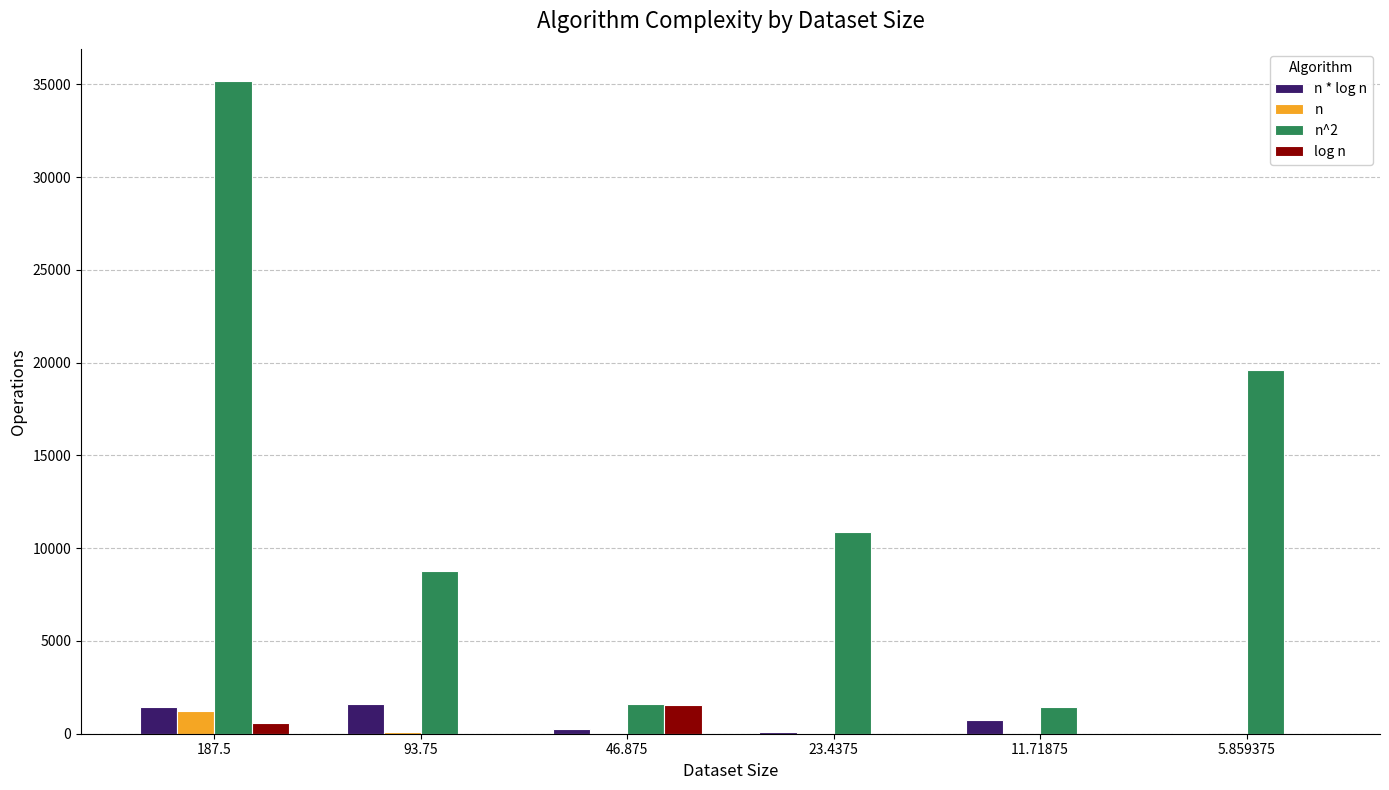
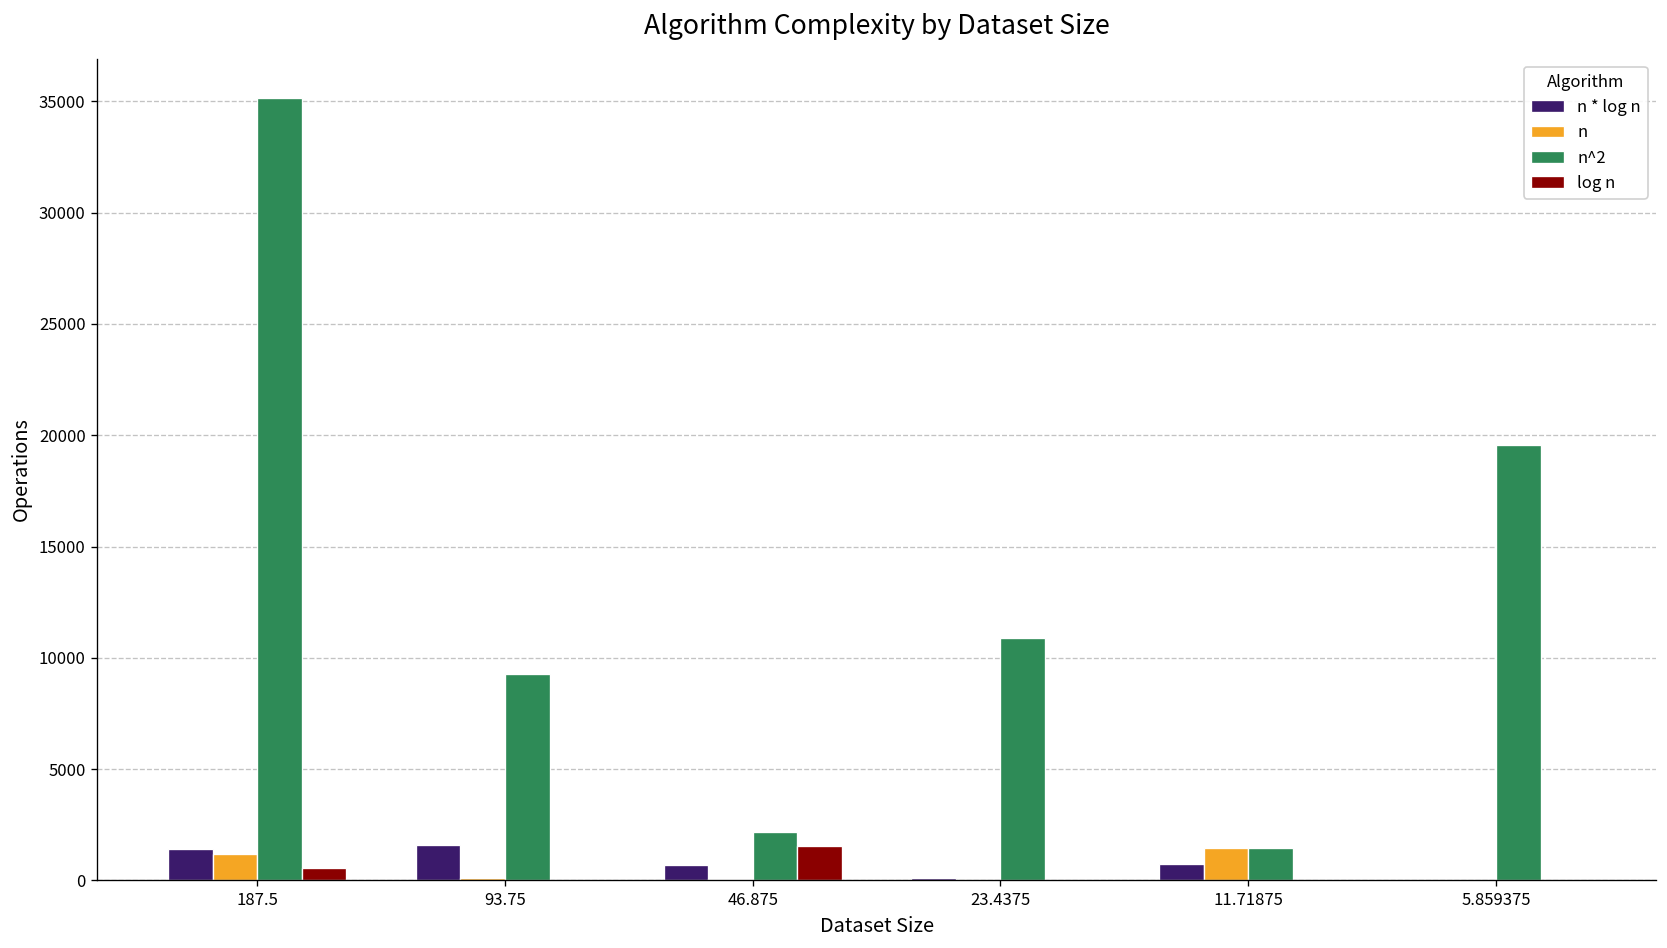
n^2, 93.75: 8800 -> 9300
n * log n, 46.875: 300 -> 700
n^2, 46.875: 1600 -> 2200
n, 11.71875: 0 -> 1500
